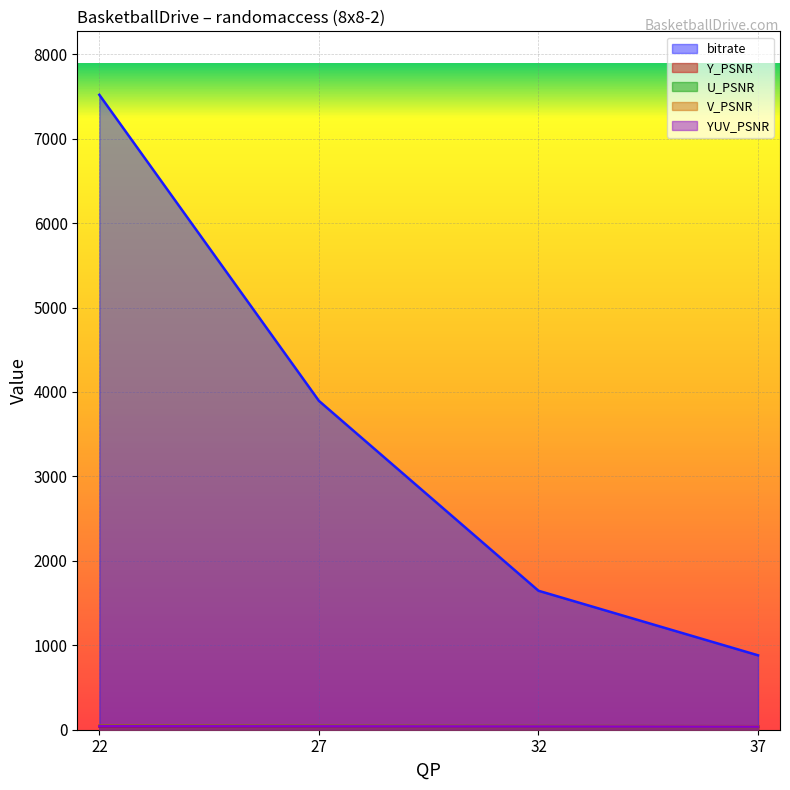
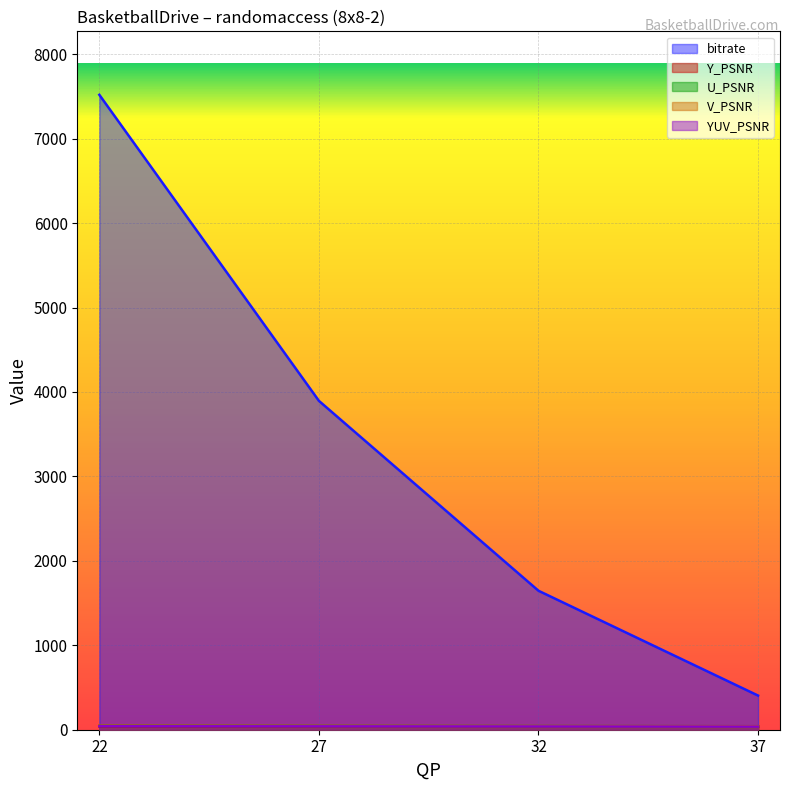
bitrate, 37: 900 -> 400
